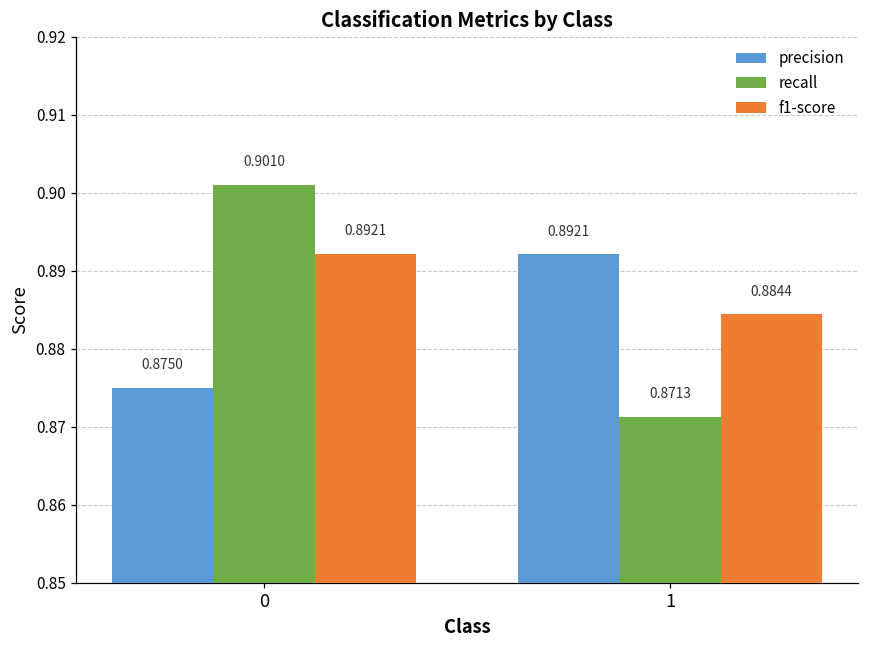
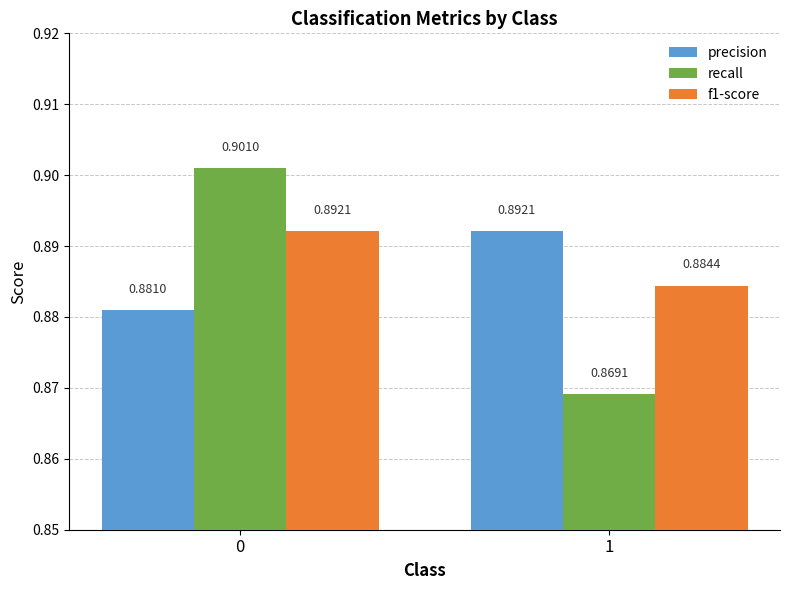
precision, 0: 0.8750 -> 0.8810
recall, 1: 0.8713 -> 0.8691
